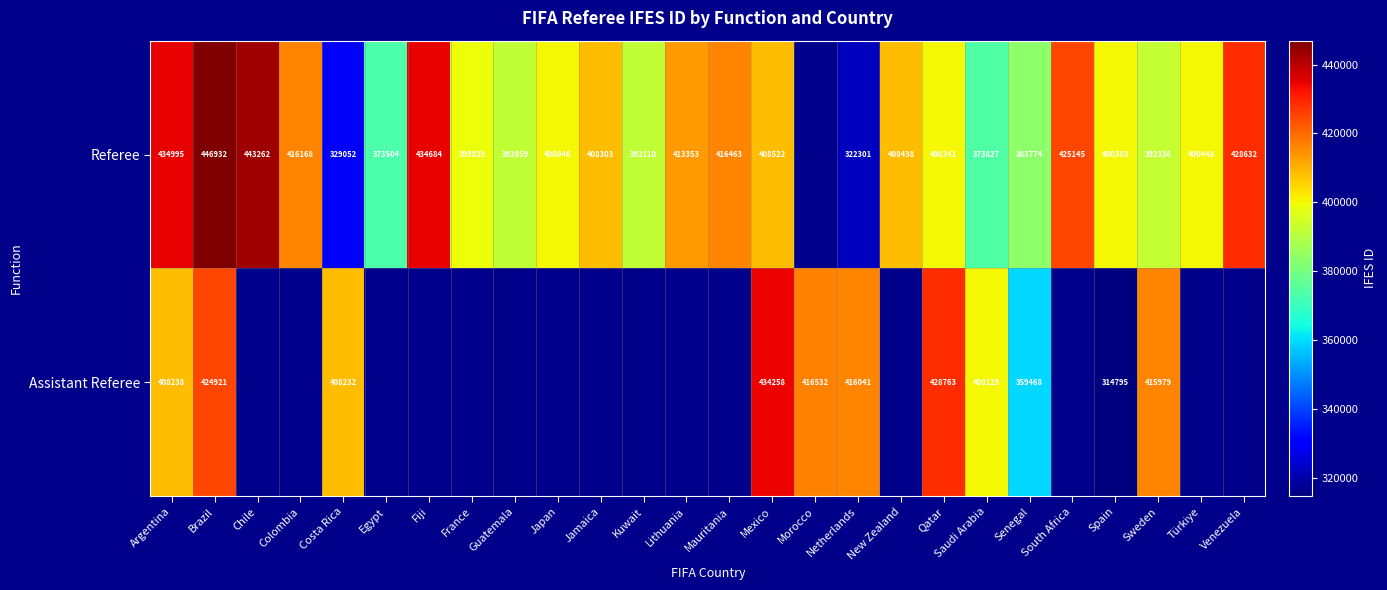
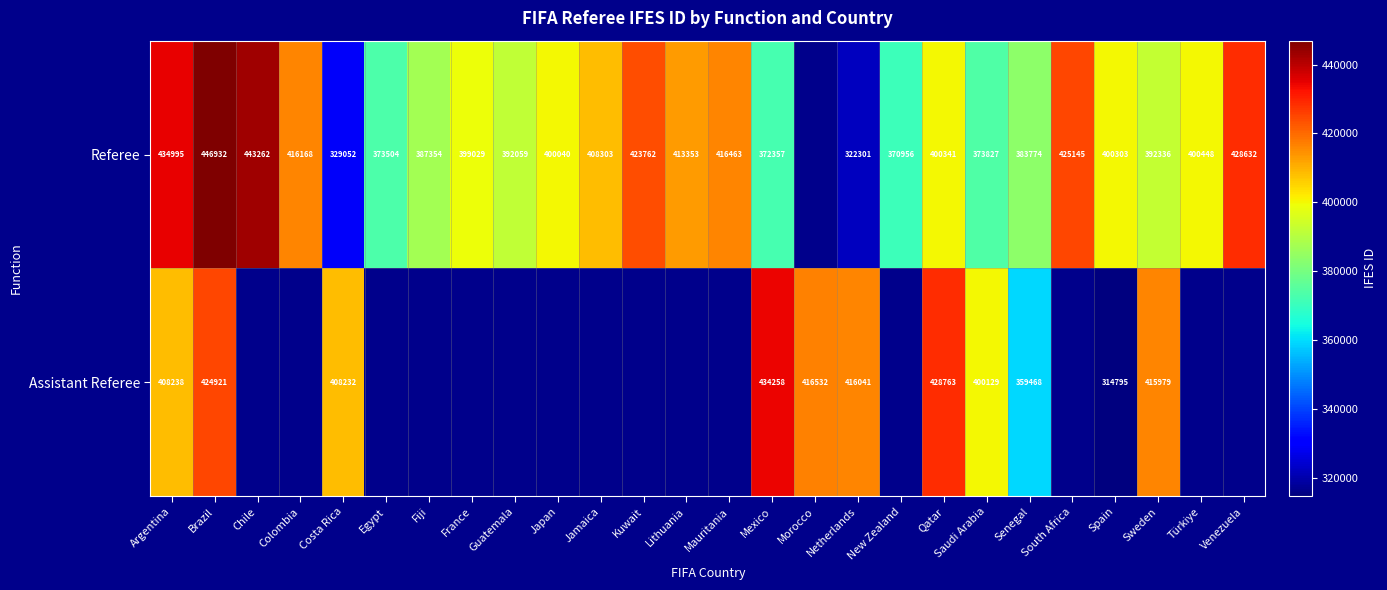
Referee, Fiji: 434684 -> 387354
Referee, Kuwait: 392110 -> 423762
Referee, Mexico: 408522 -> 372357
Referee, New Zealand: 408438 -> 370956
